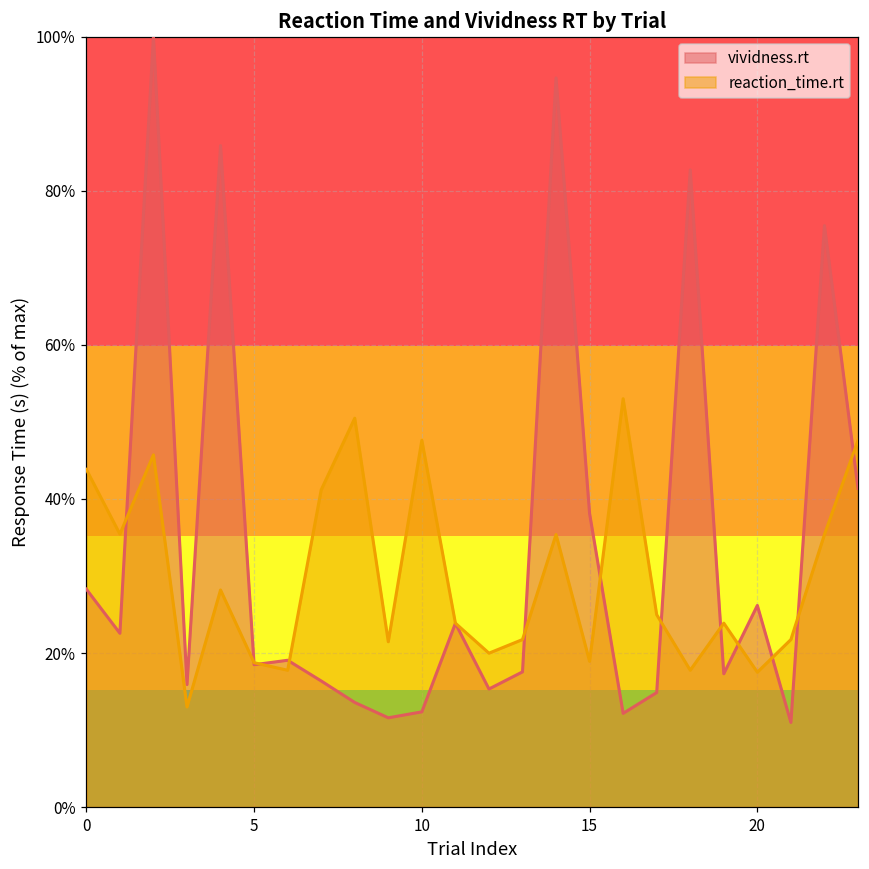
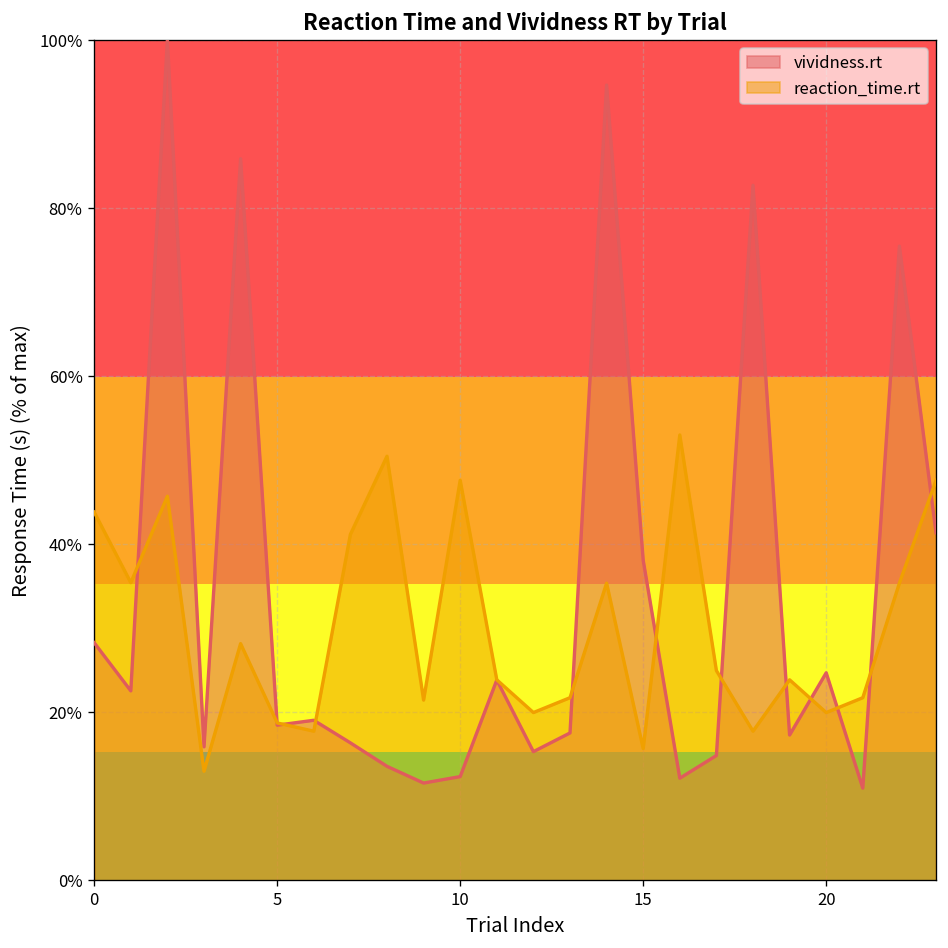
reaction_time.rt, 15: 19% -> 16%
vividness.rt, 20: 26% -> 25%
reaction_time.rt, 20: 18% -> 20%
